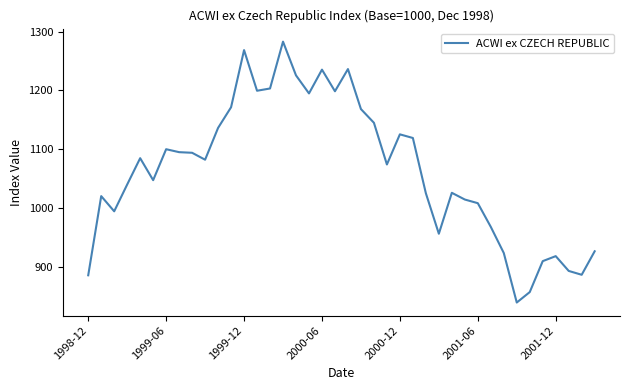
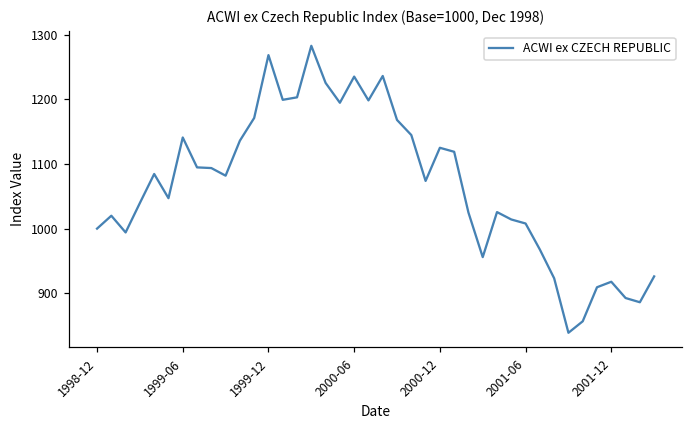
1998-12: 890 -> 1000
1999-06: 1100 -> 1140
